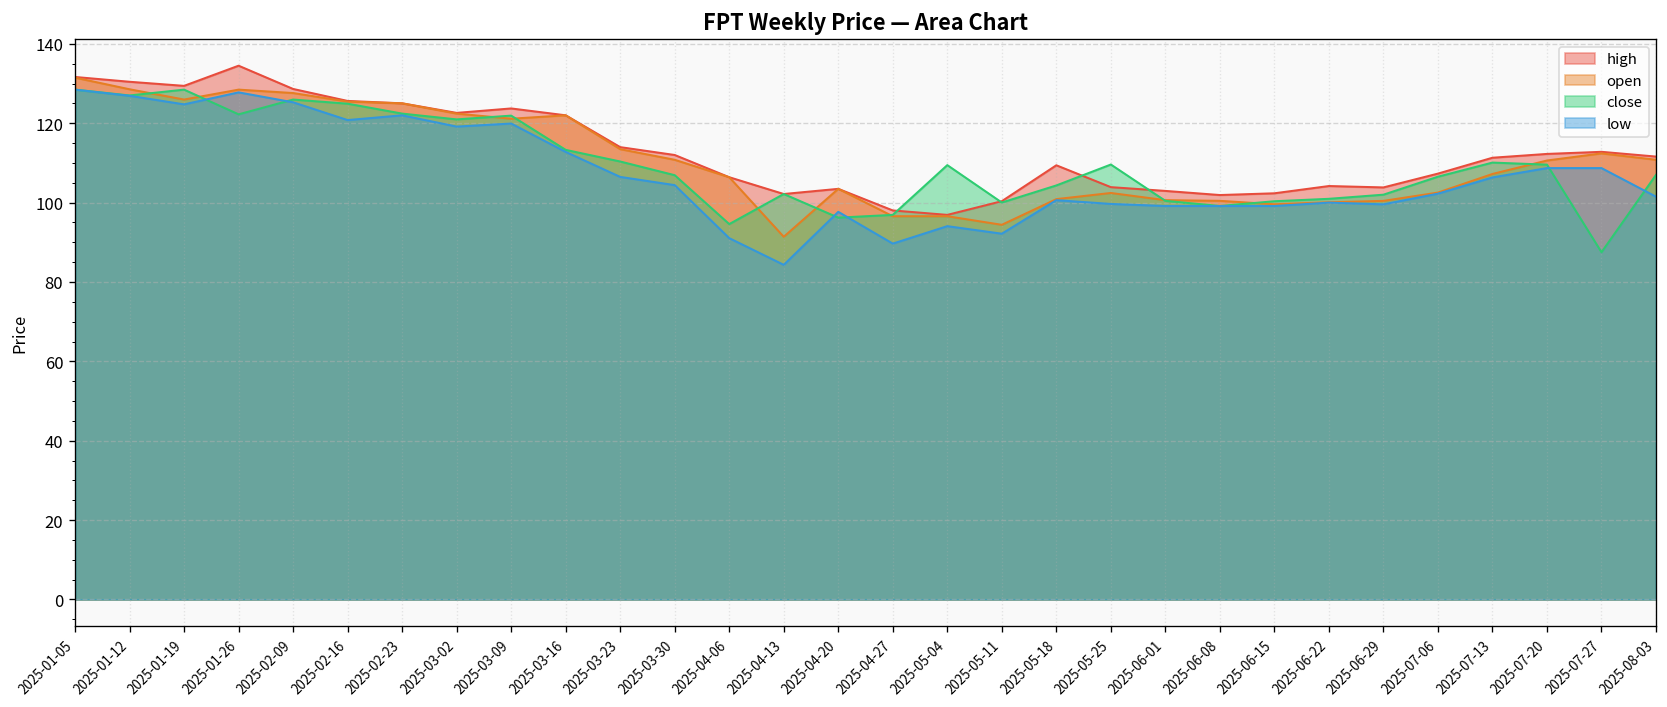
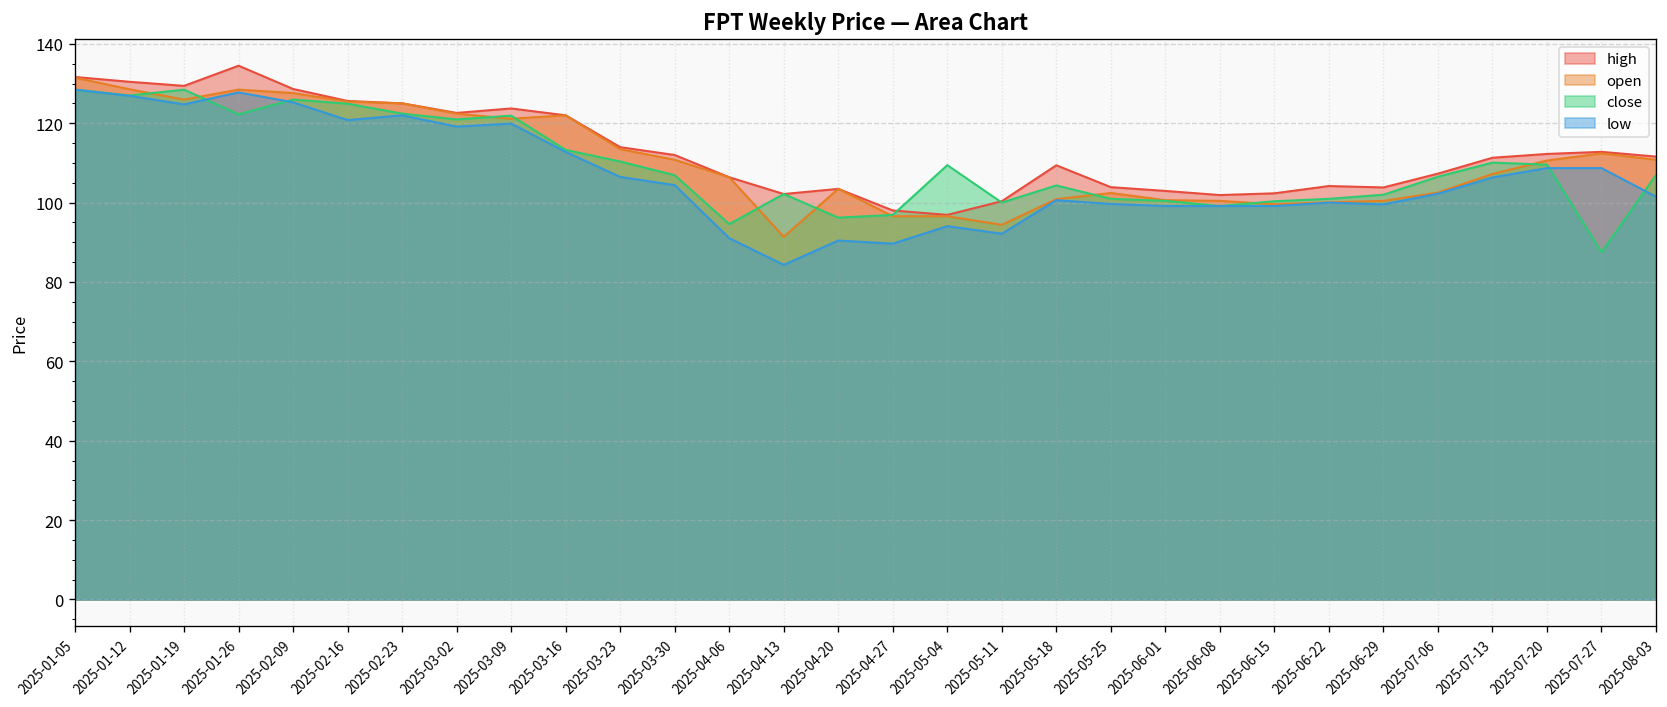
low, 2025-04-20: 98 -> 90
close, 2025-05-25: 110 -> 101
